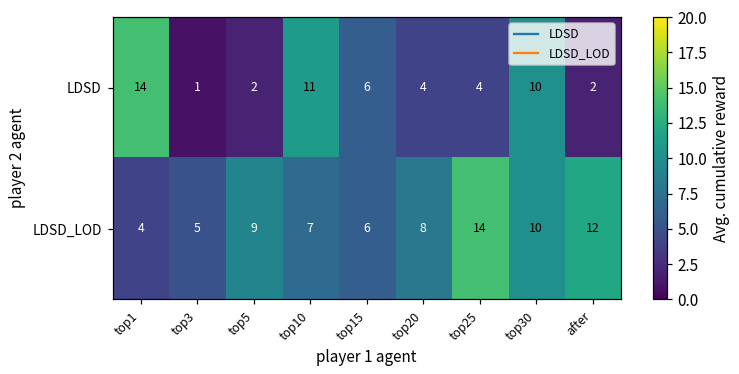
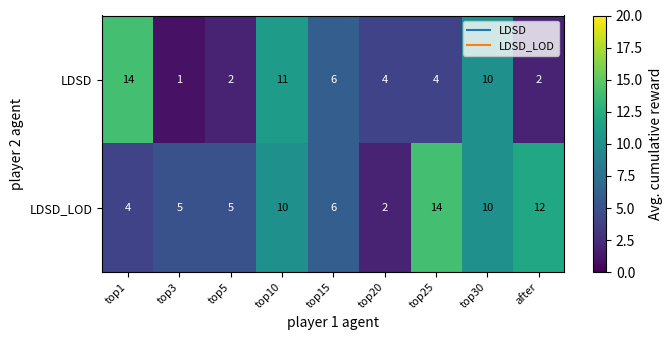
LDSD_LOD, top5: 9 -> 5
LDSD_LOD, top10: 7 -> 10
LDSD_LOD, top20: 8 -> 2
